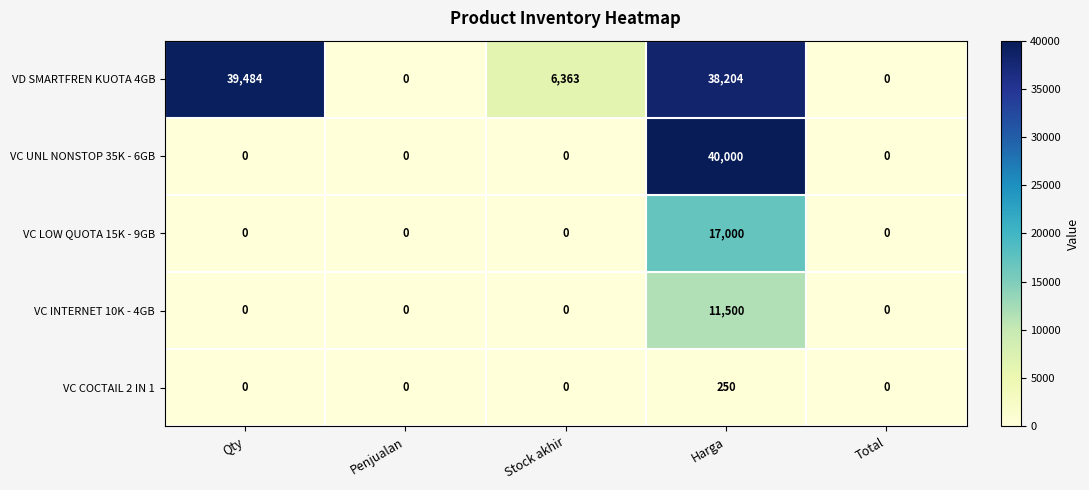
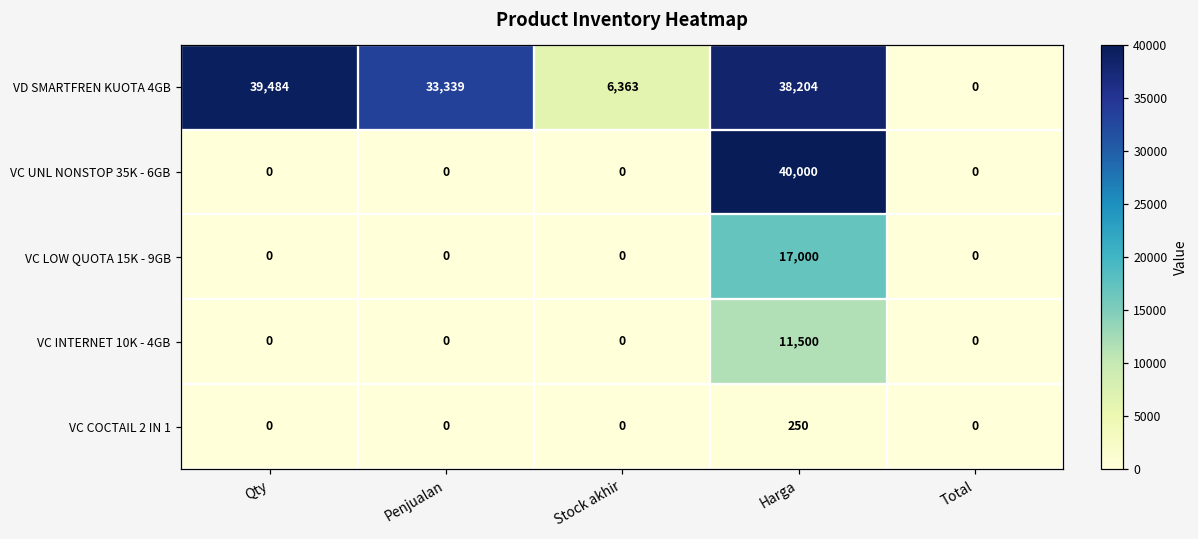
VD SMARTFREN KUOTA 4GB, Penjualan: 0 -> 33,339
